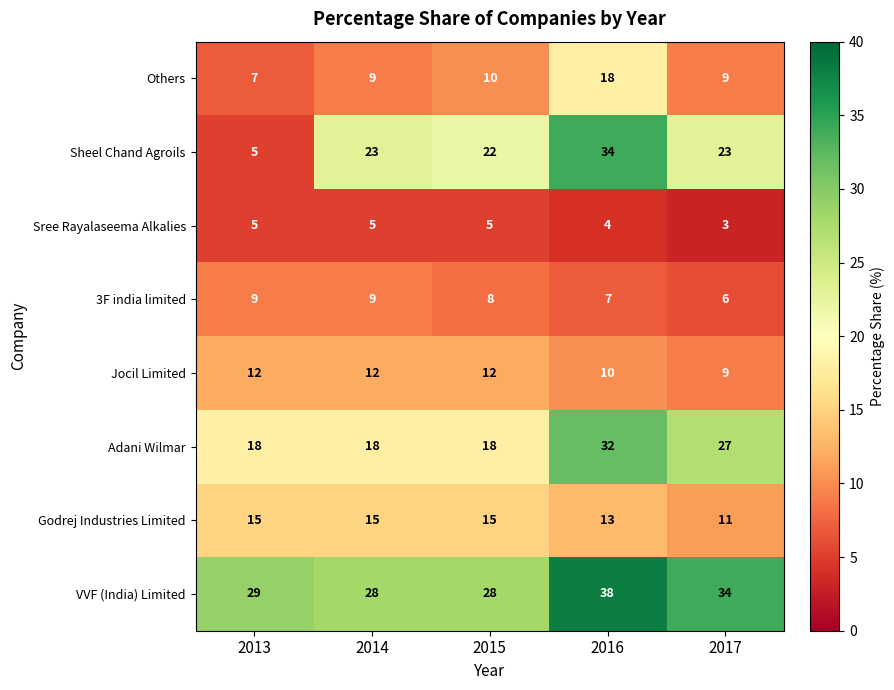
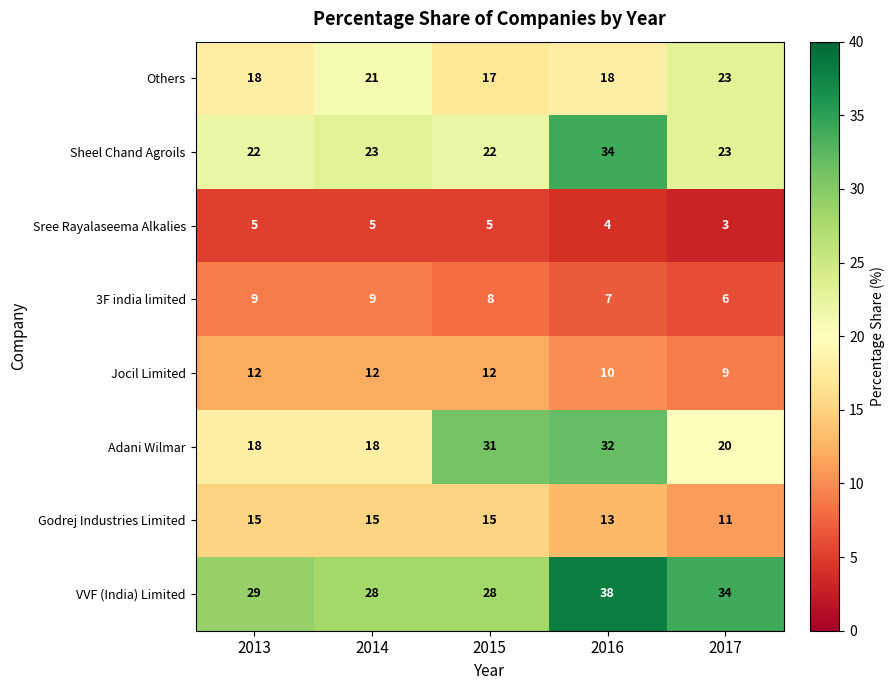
Others, 2013: 7 -> 18
Others, 2014: 9 -> 21
Others, 2015: 10 -> 17
Others, 2017: 9 -> 23
Sheel Chand Agroils, 2013: 5 -> 22
Adani Wilmar, 2015: 18 -> 31
Adani Wilmar, 2017: 27 -> 20
